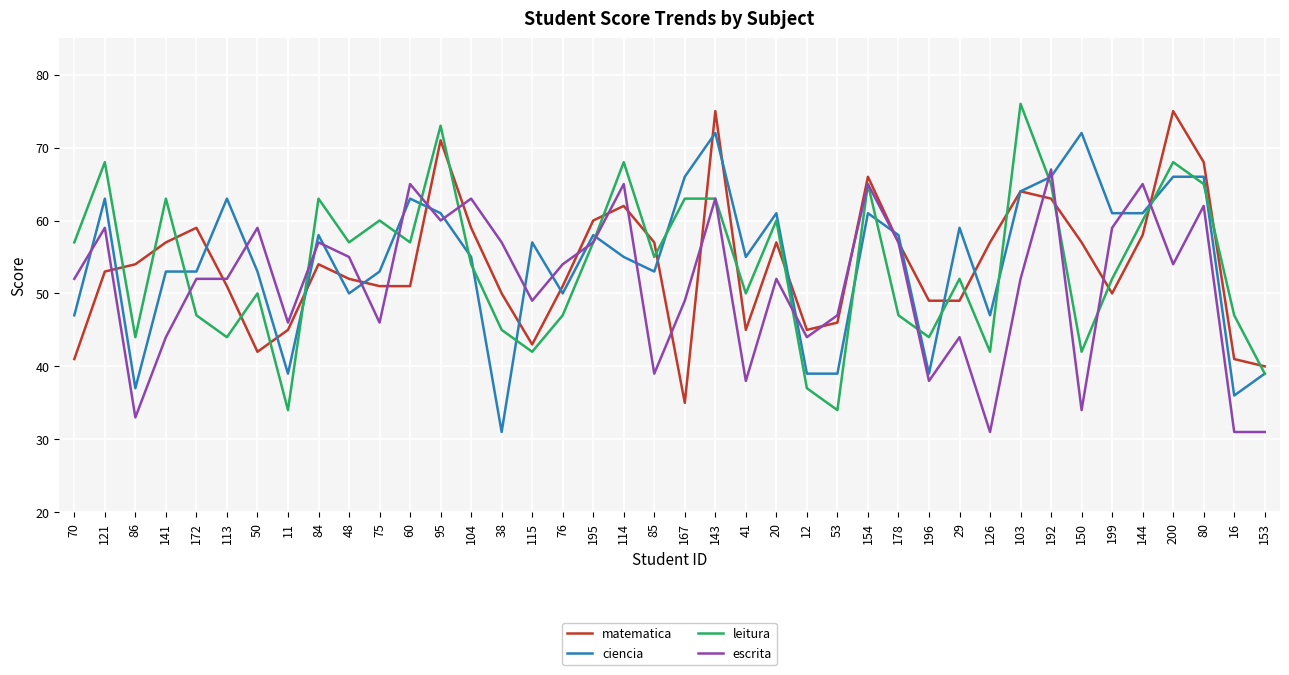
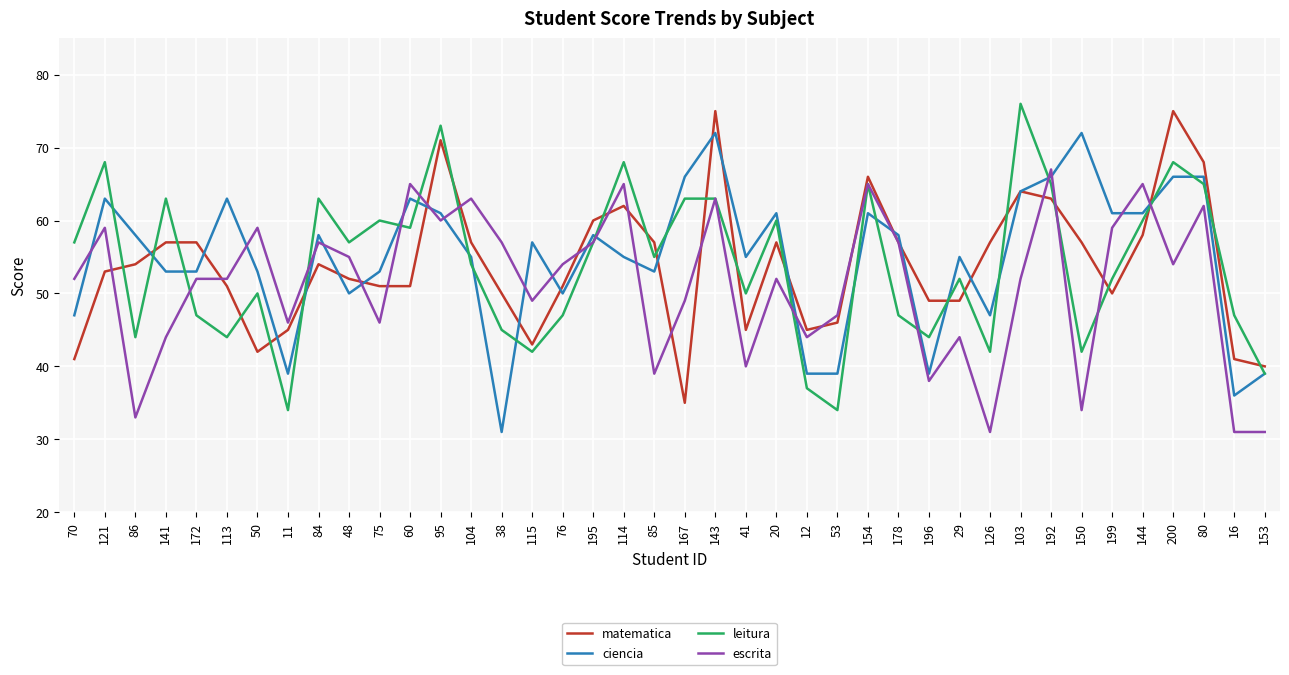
ciencia, 86: 37 -> 58
matematica, 172: 59 -> 57
leitura, 60: 57 -> 59
matematica, 104: 59 -> 57
escrita, 41: 38 -> 40
ciencia, 29: 59 -> 55
